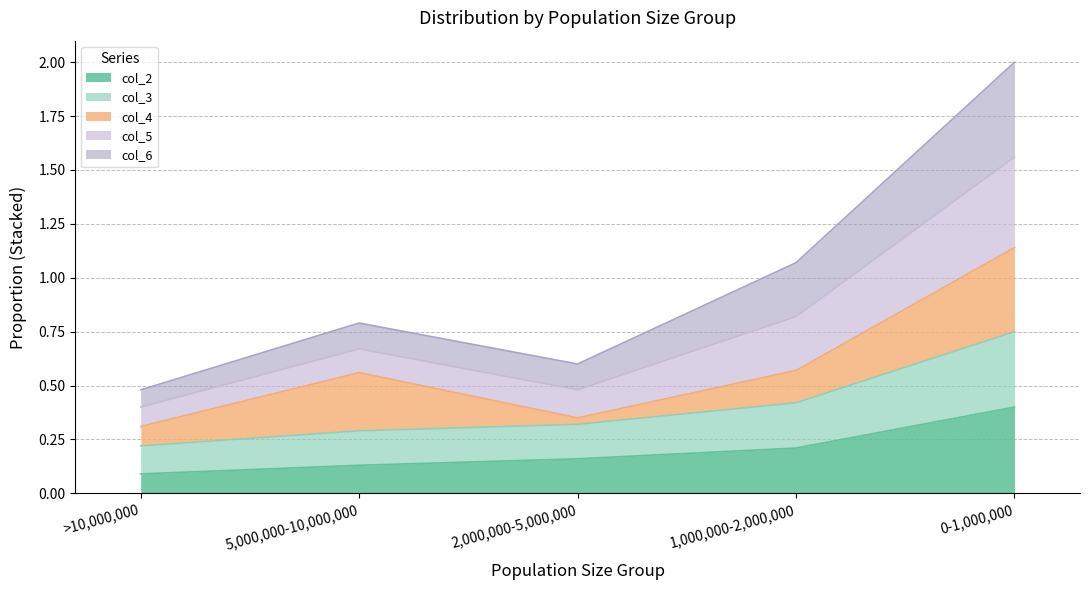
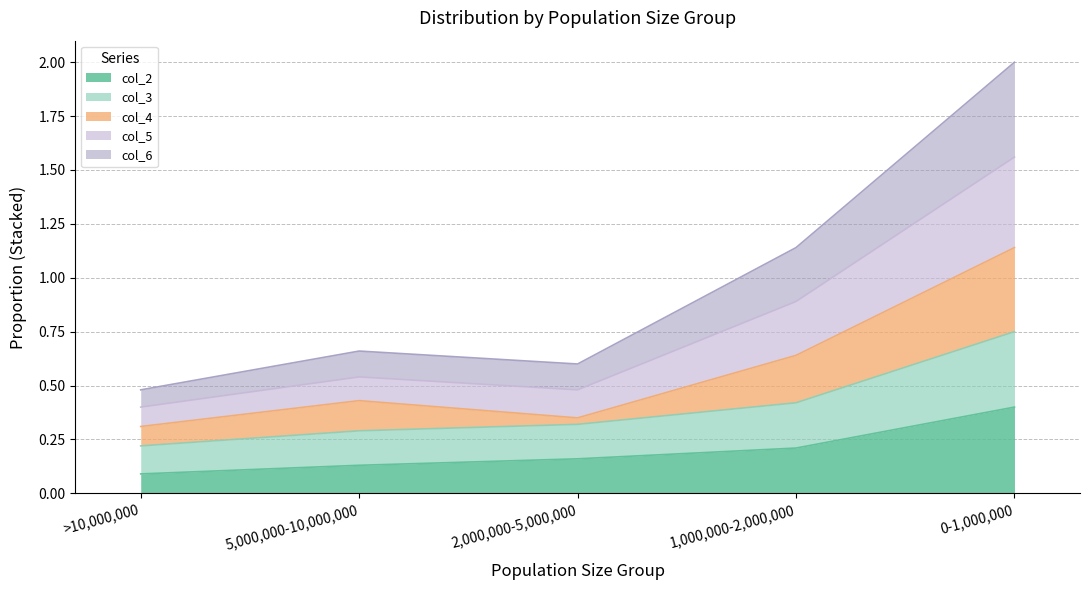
col_4, 5,000,000-10,000,000: 0.27 -> 0.14
col_4, 1,000,000-2,000,000: 0.15 -> 0.22
